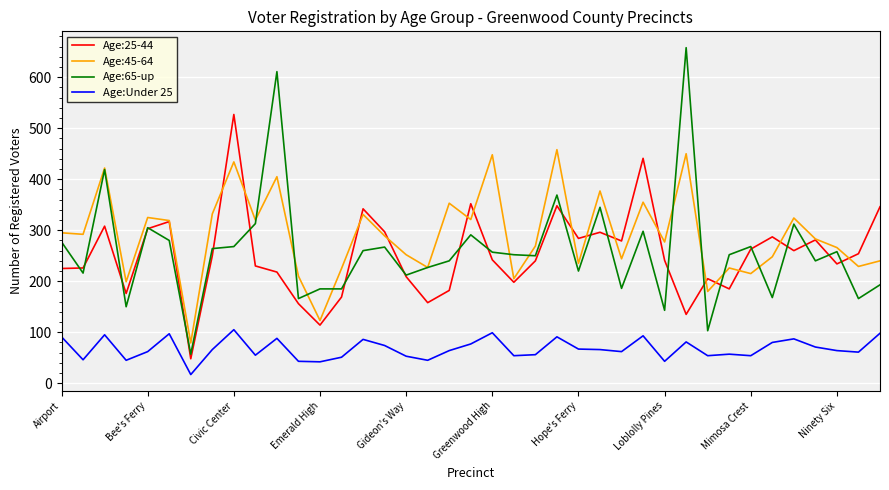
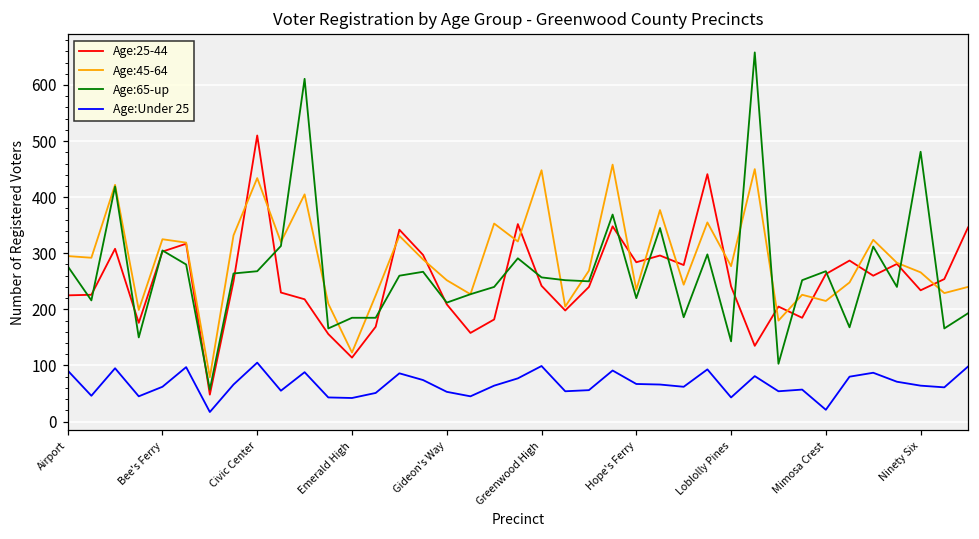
Age:25-44, Civic Center: 530 -> 510
Age:Under 25, Mimosa Crest: 50 -> 20
Age:65-up, Ninety Six: 260 -> 480
